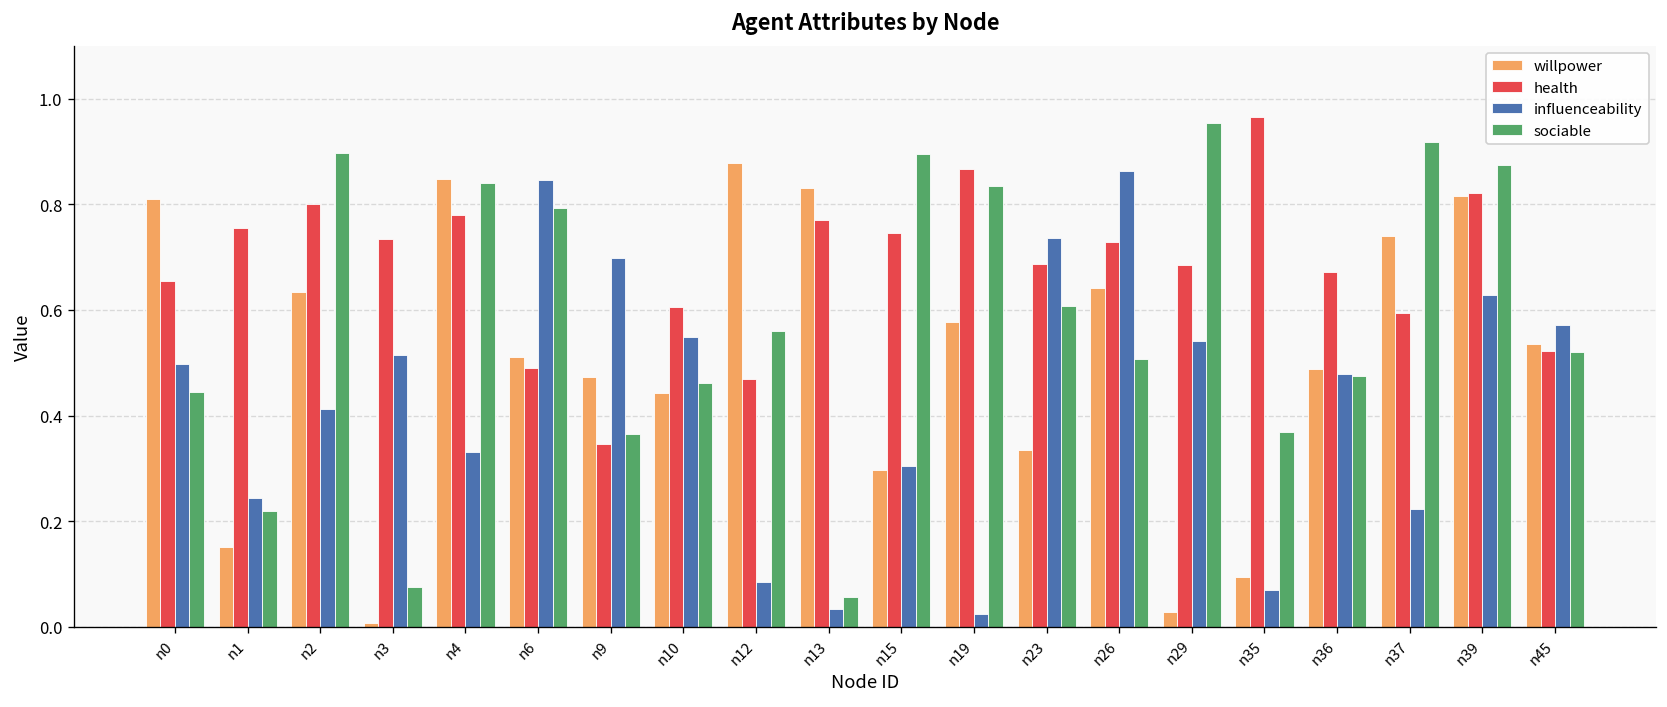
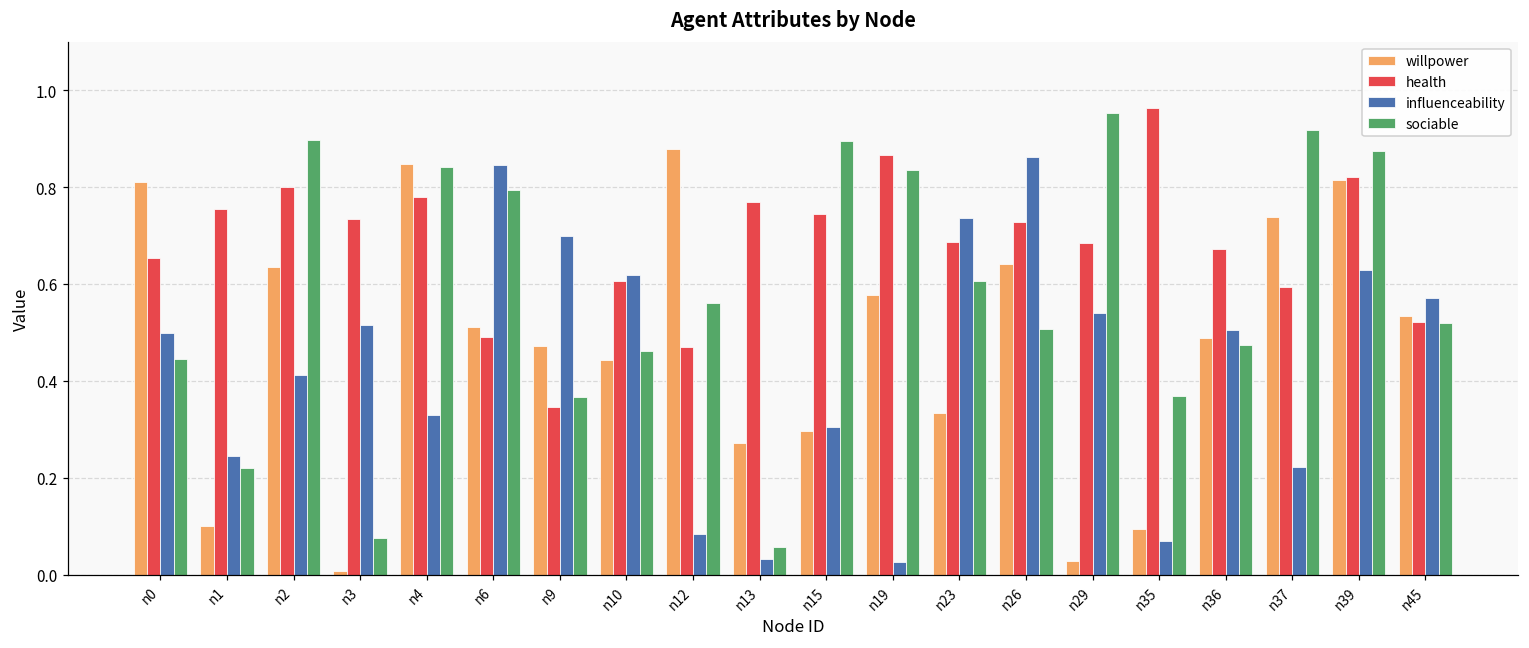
willpower, n1: 0.15 -> 0.10
influenceability, n10: 0.55 -> 0.62
willpower, n13: 0.83 -> 0.27
influenceability, n36: 0.48 -> 0.51
